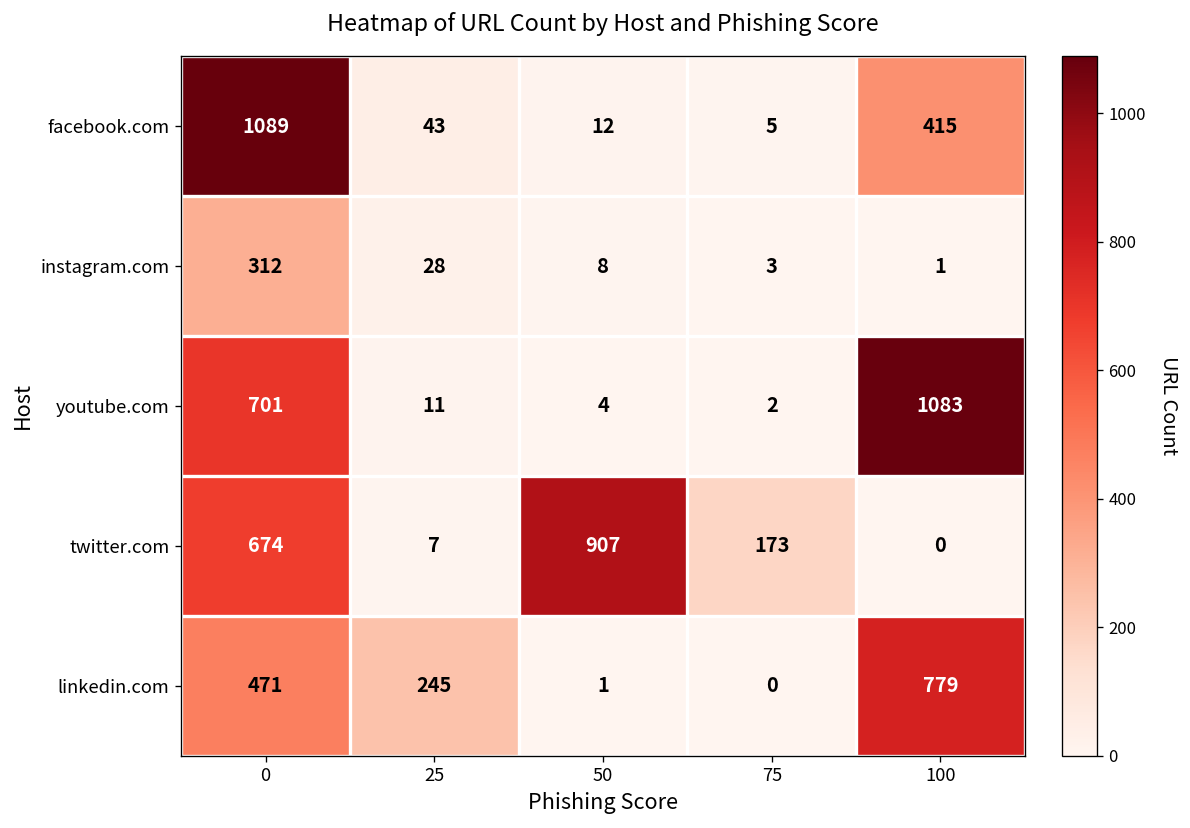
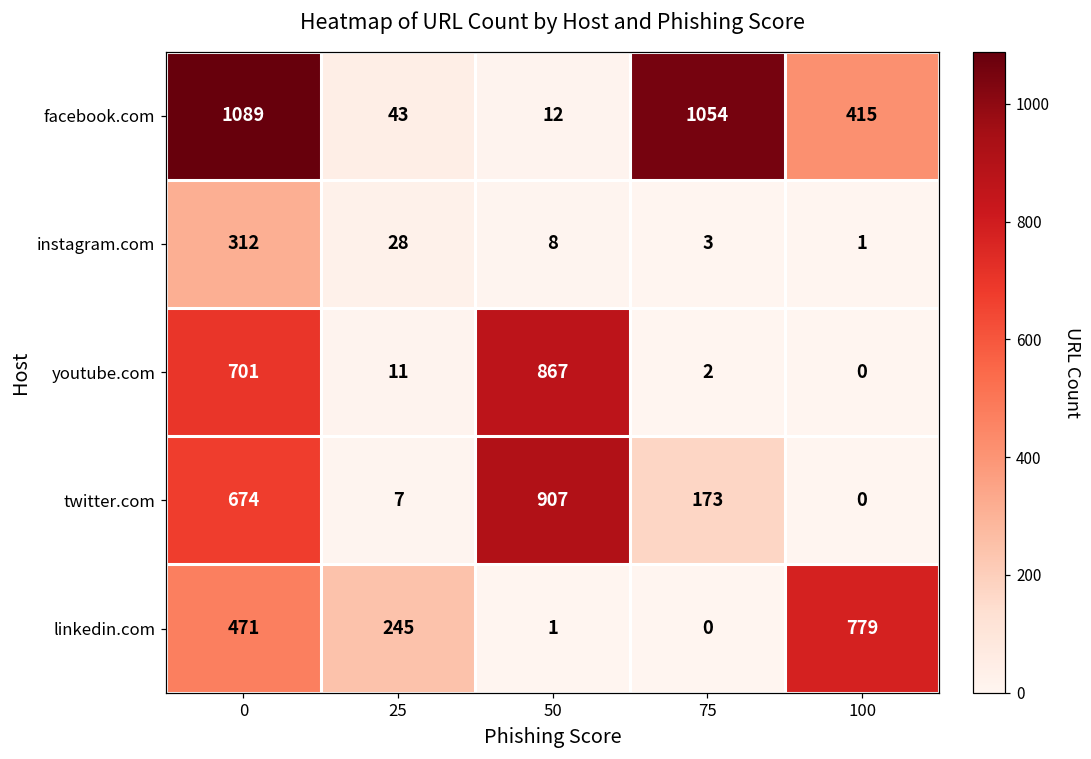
facebook.com, 75: 5 -> 1054
youtube.com, 50: 4 -> 867
youtube.com, 100: 1083 -> 0
